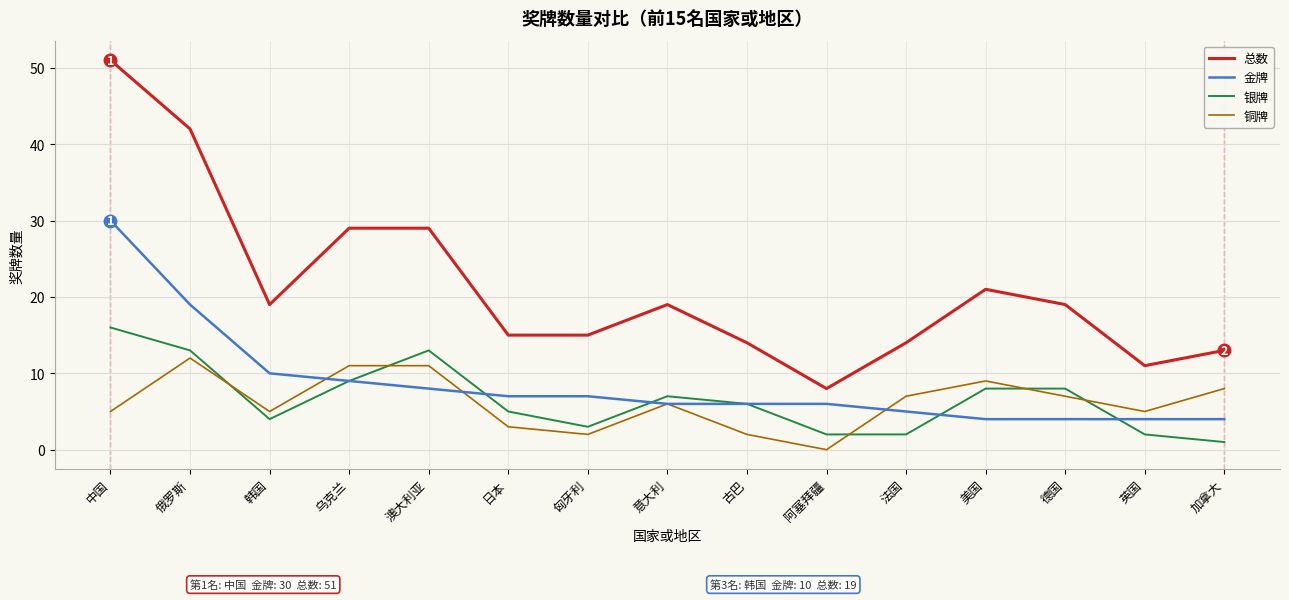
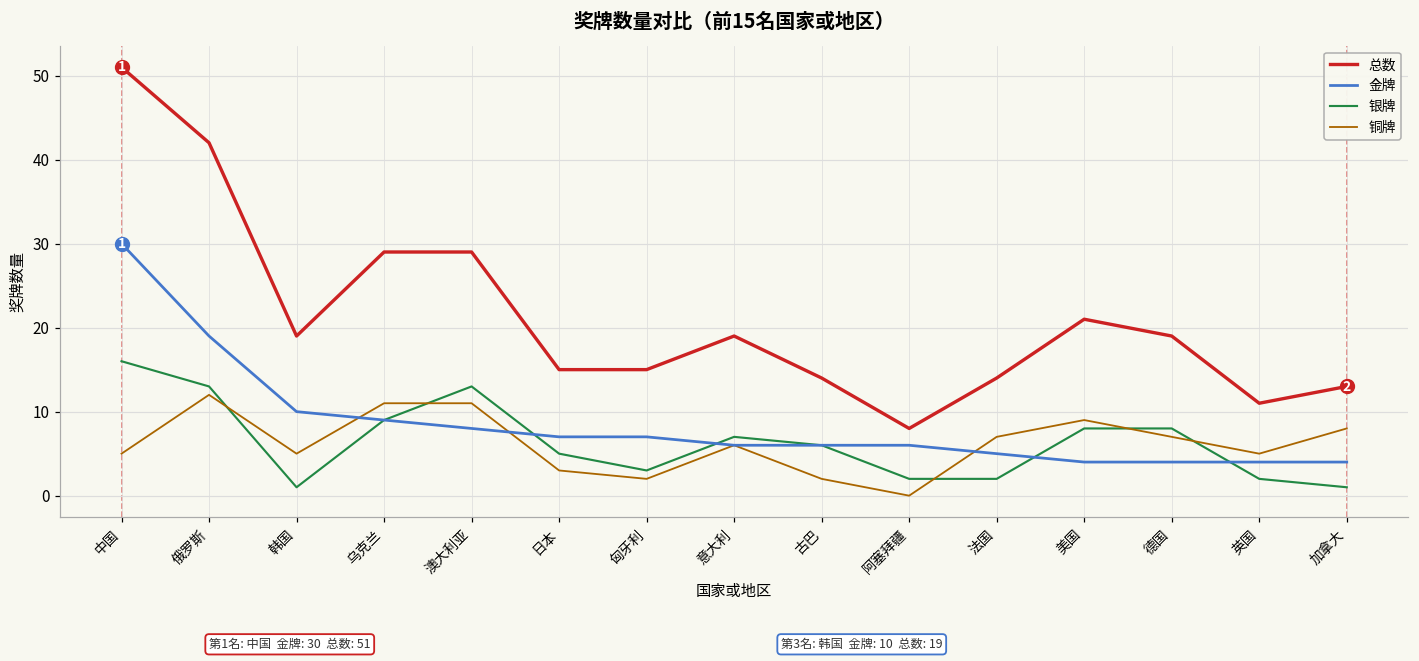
银牌, 韩国: 4 -> 1
